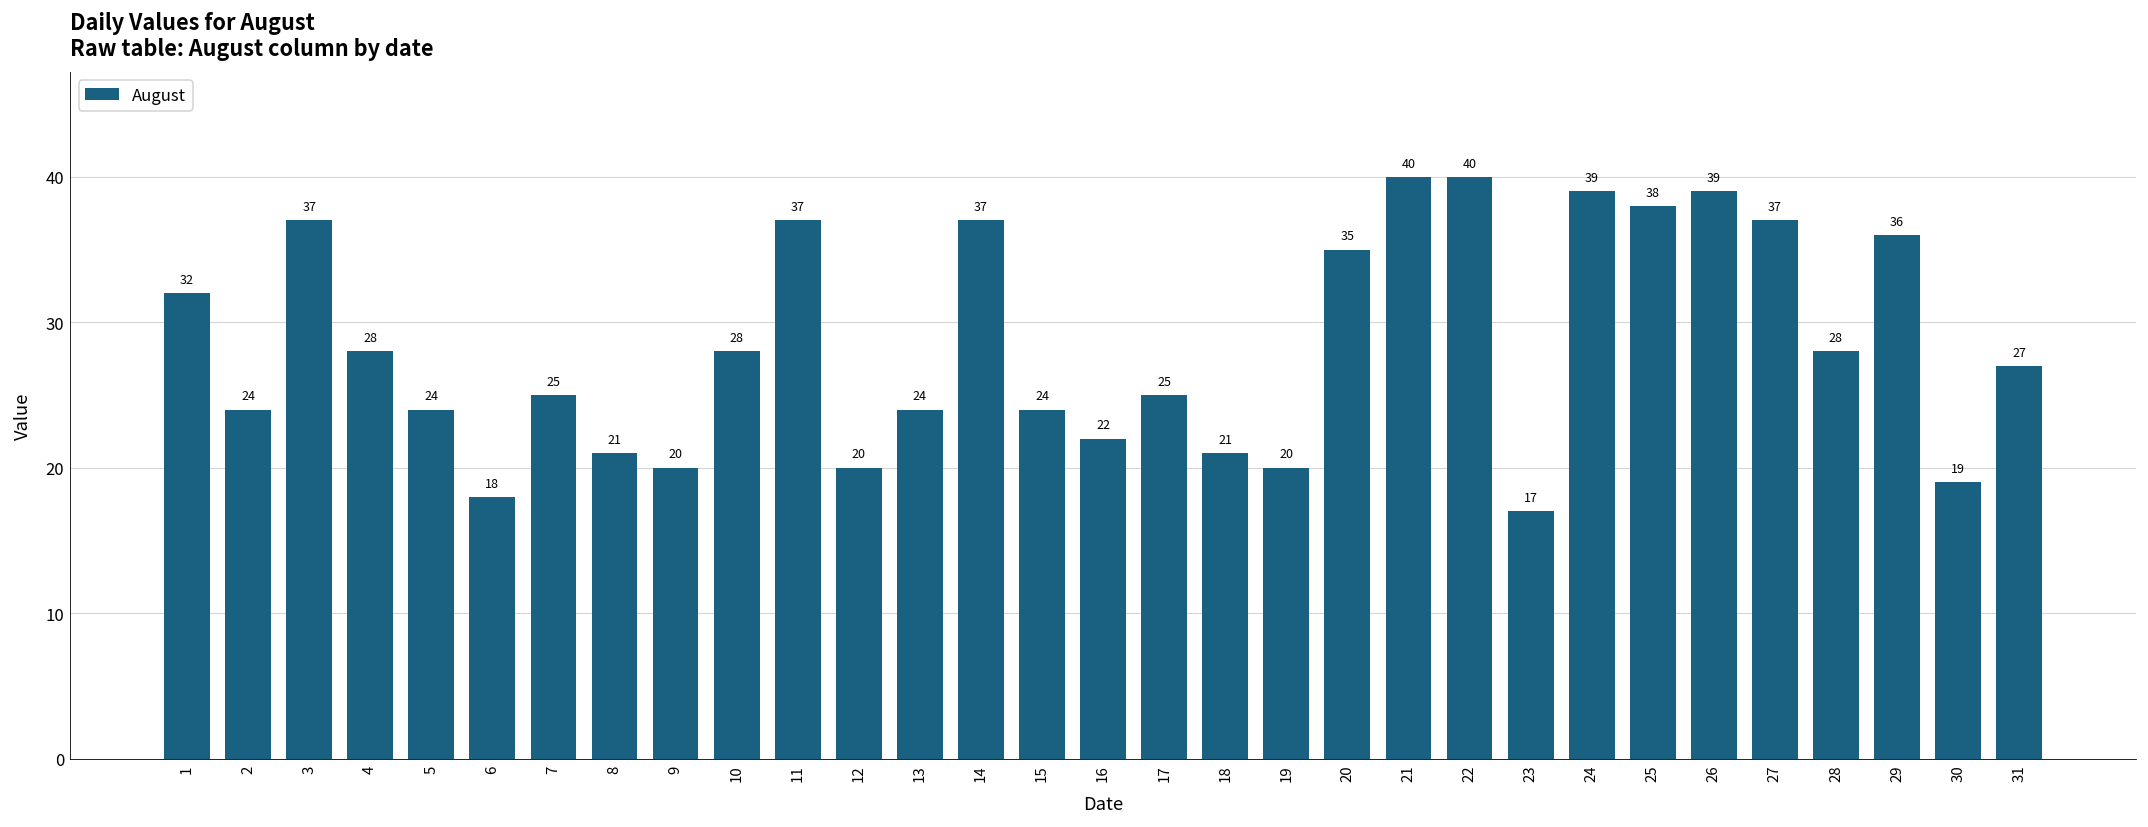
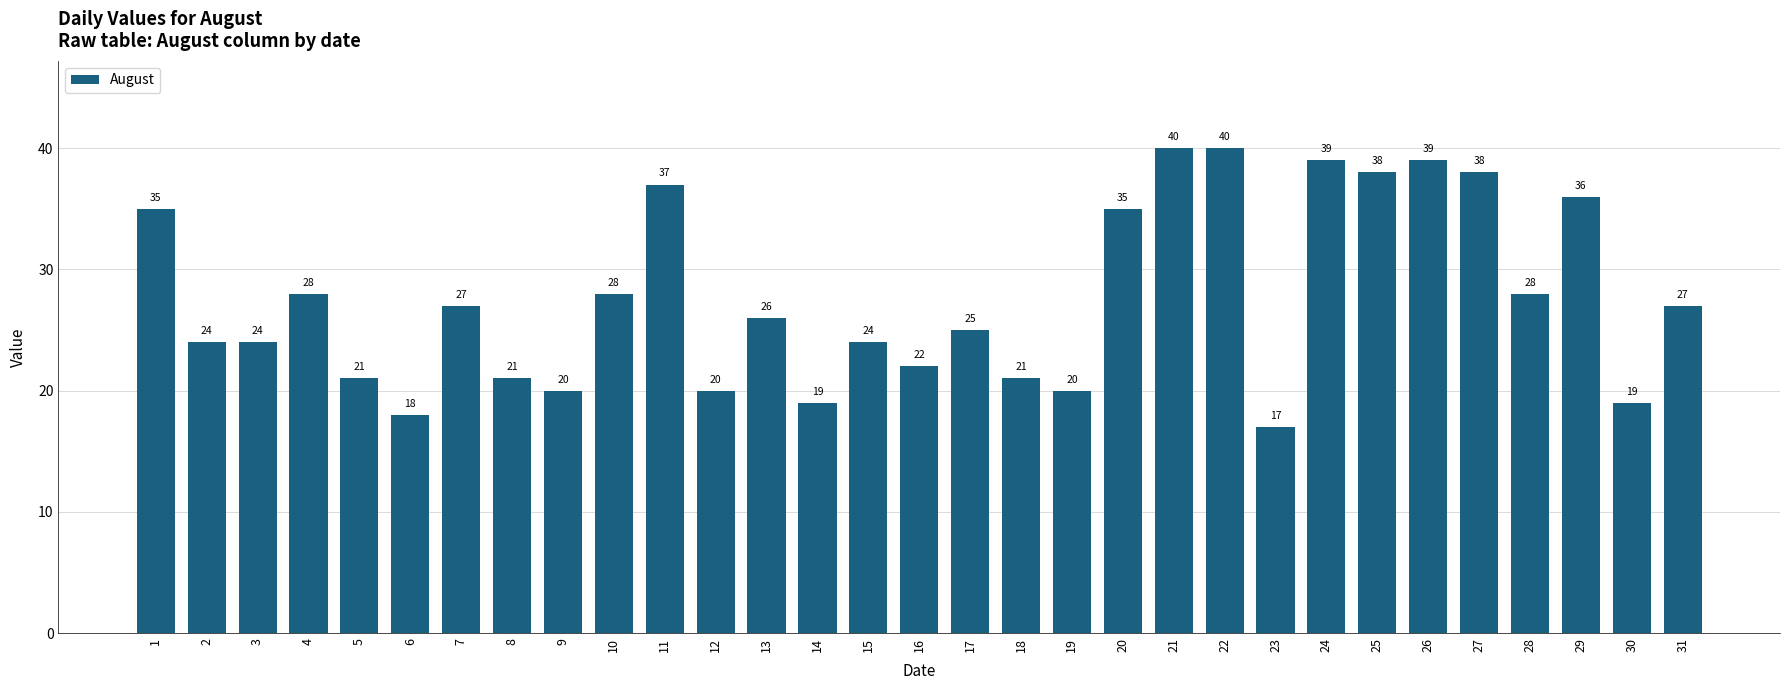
1: 32 -> 35
3: 37 -> 24
5: 24 -> 21
7: 25 -> 27
13: 24 -> 26
14: 37 -> 19
27: 37 -> 38
